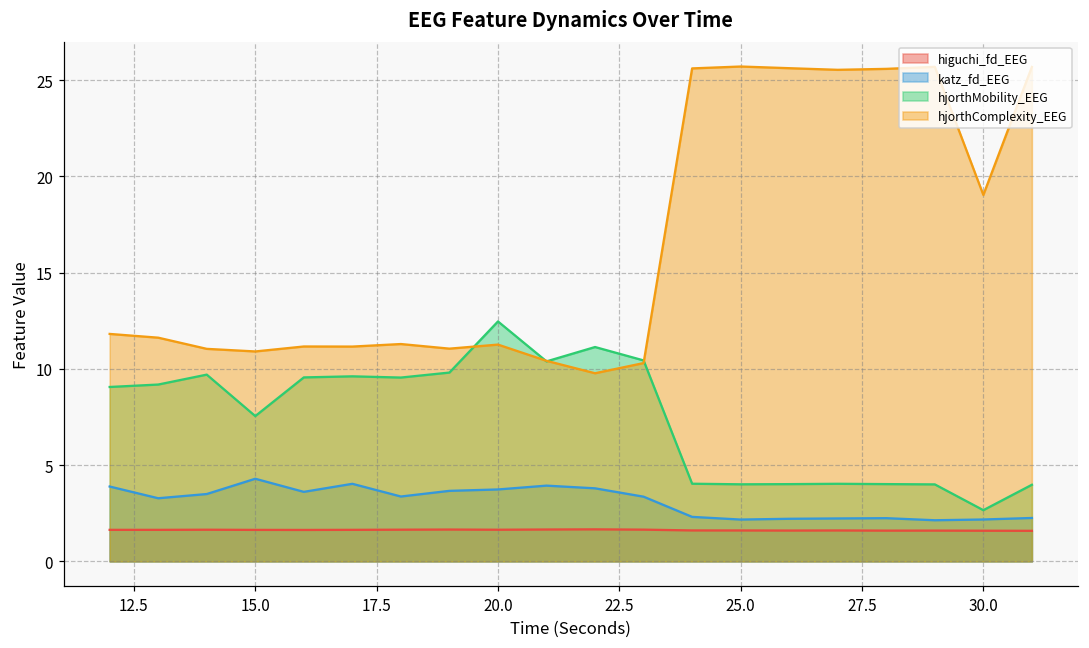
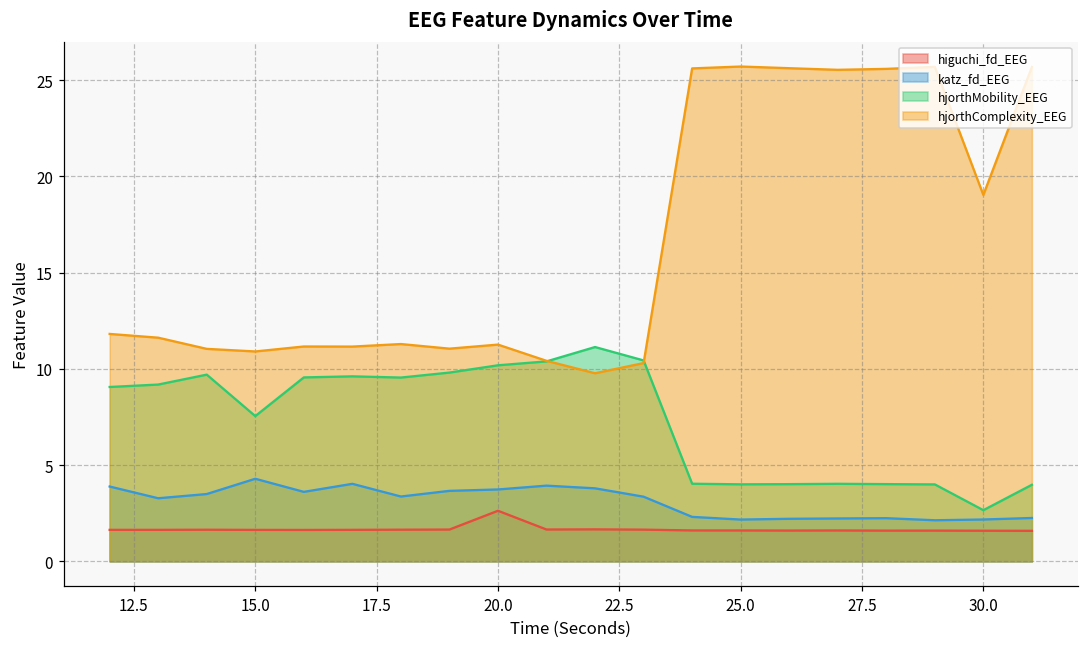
higuchi_fd_EEG, 20.0: 1.6 -> 2.6
hjorthMobility_EEG, 20.0: 12.5 -> 10.2
